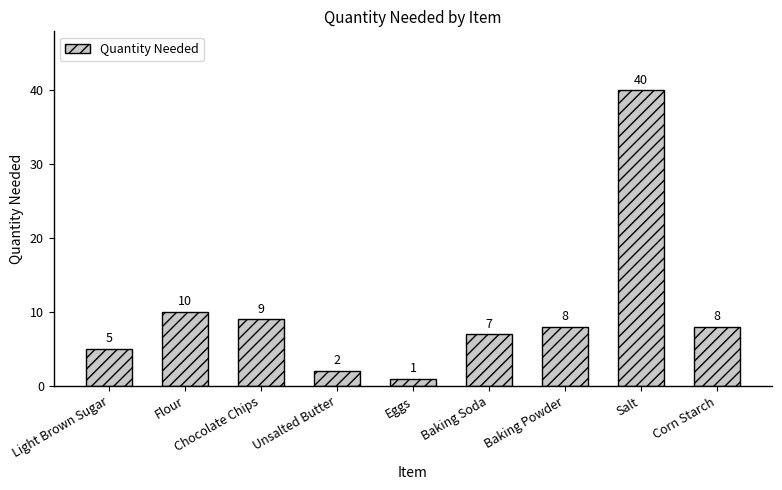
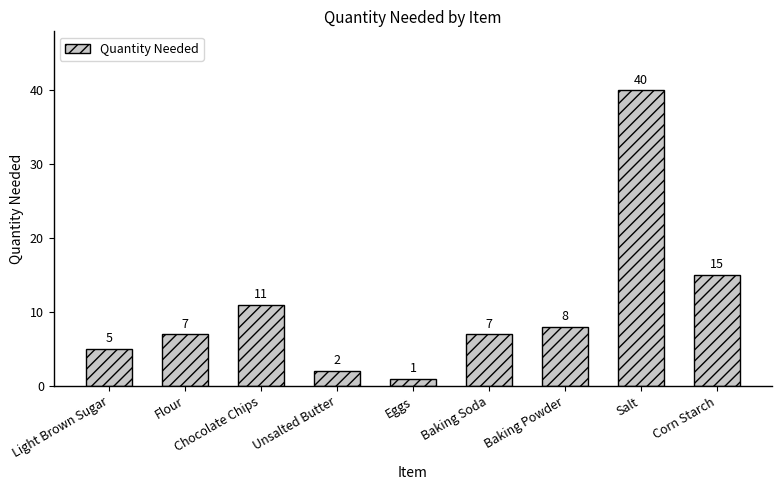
Flour: 10 -> 7
Chocolate Chips: 9 -> 11
Corn Starch: 8 -> 15
